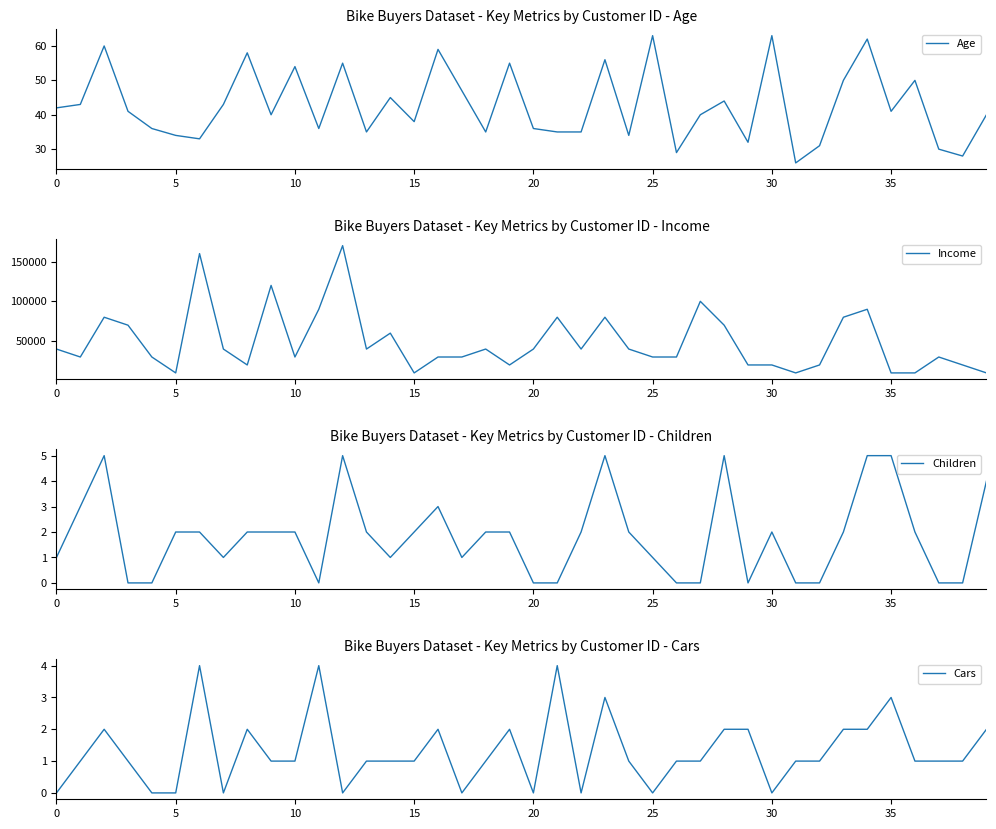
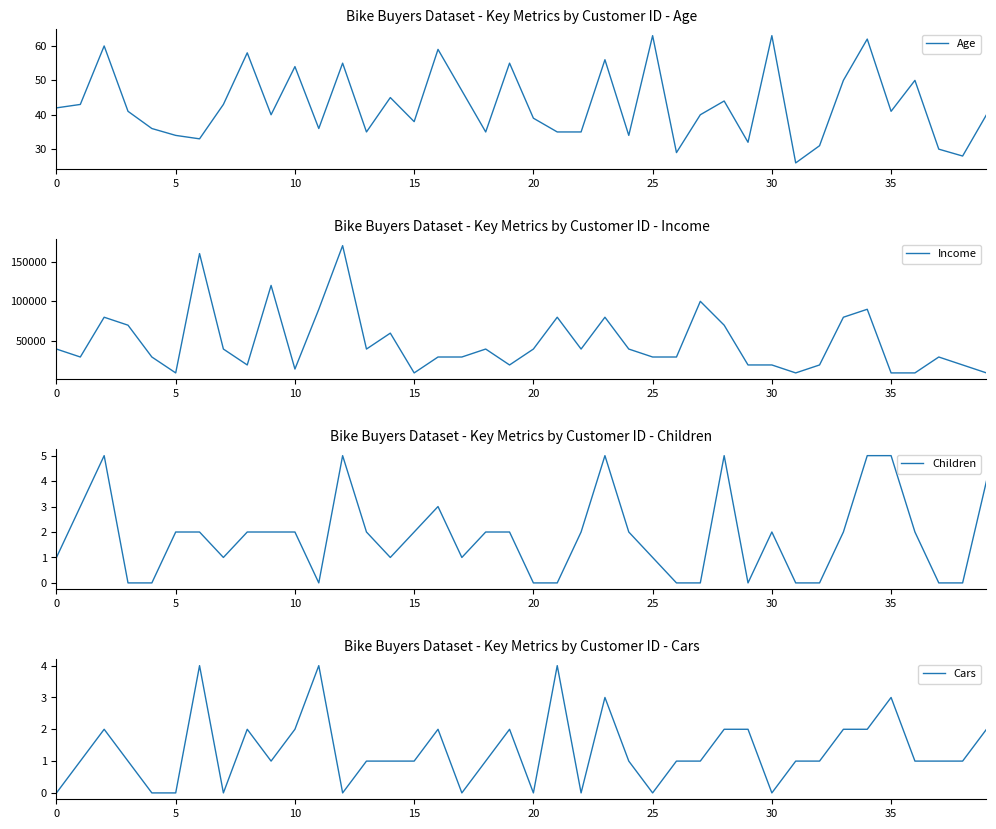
Bike Buyers Dataset - Key Metrics by Customer ID - Age, 20: 36 -> 39
Bike Buyers Dataset - Key Metrics by Customer ID - Income, 10: 30000 -> 10000
Bike Buyers Dataset - Key Metrics by Customer ID - Cars, 10: 1 -> 2
